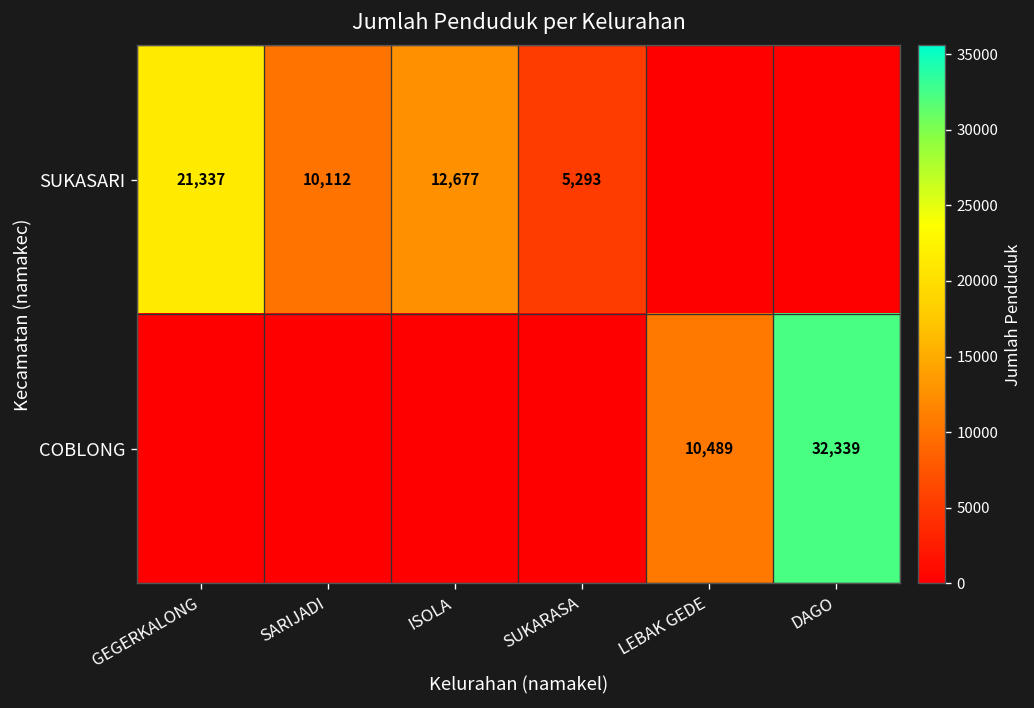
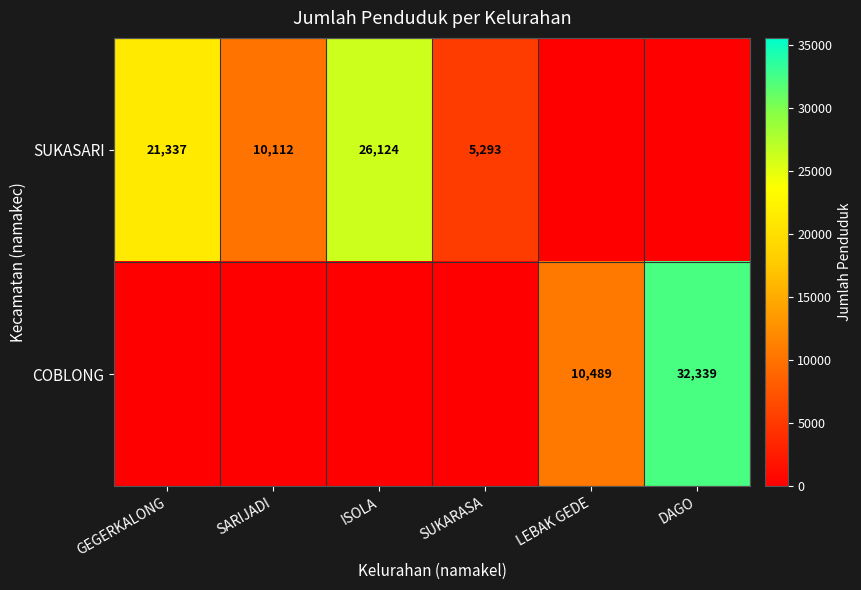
SUKASARI, ISOLA: 12,677 -> 26,124
